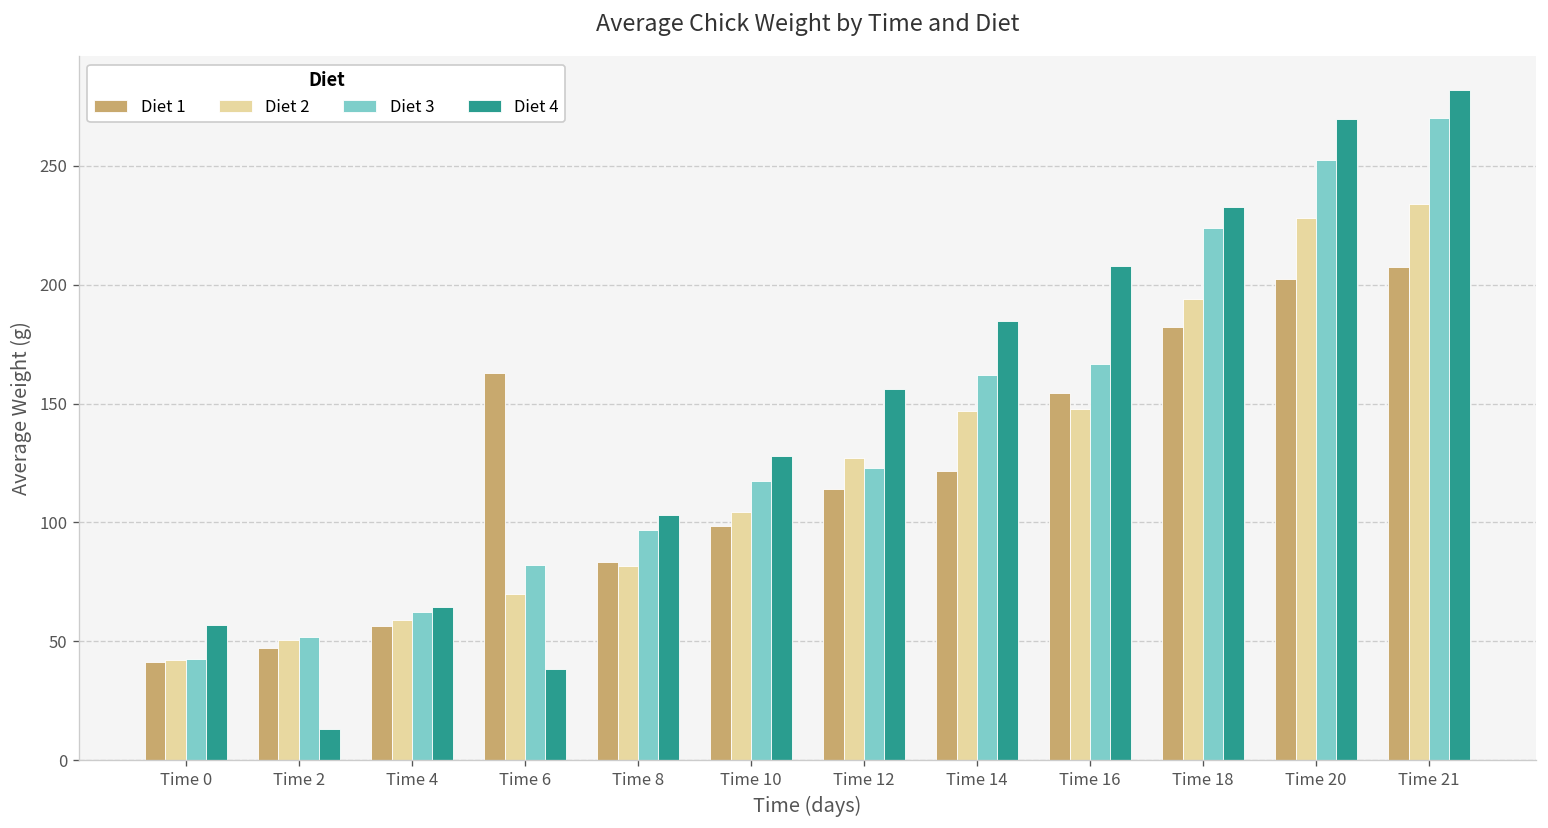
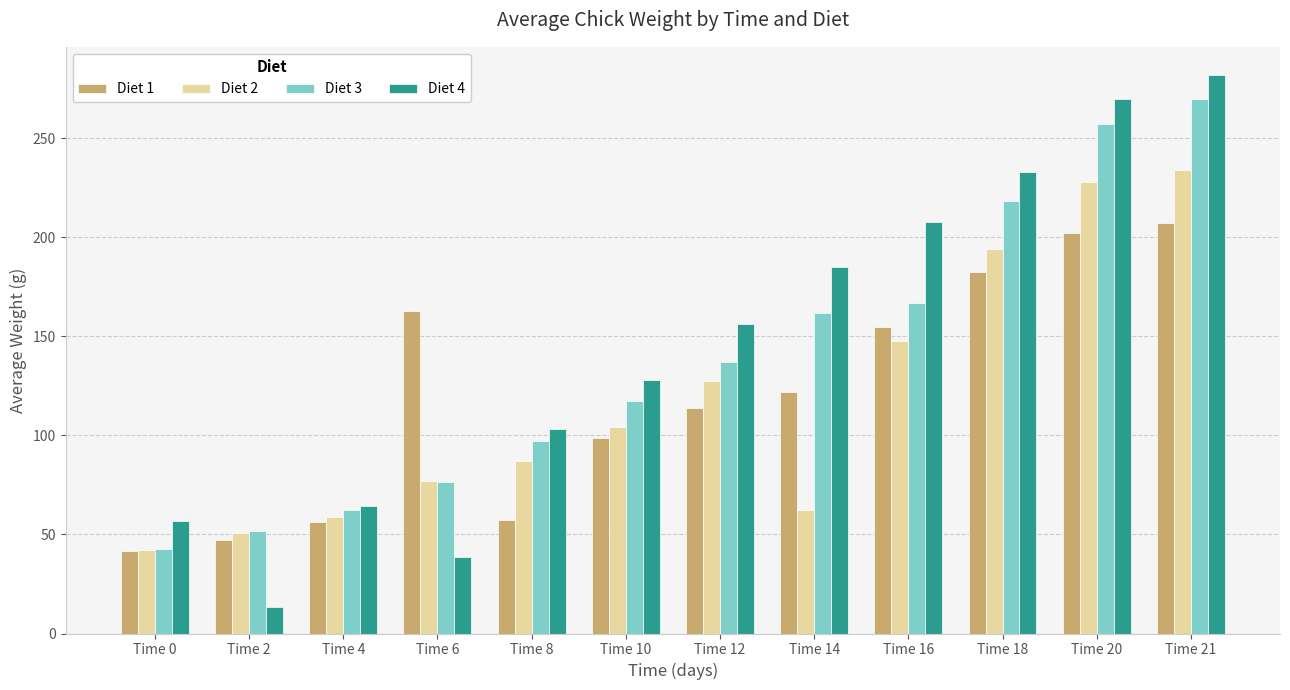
Diet 2, Time 6: 70 -> 77
Diet 3, Time 6: 82 -> 76
Diet 1, Time 8: 84 -> 57
Diet 2, Time 8: 82 -> 87
Diet 3, Time 12: 123 -> 137
Diet 2, Time 14: 147 -> 62
Diet 3, Time 18: 224 -> 218
Diet 3, Time 20: 252 -> 257
